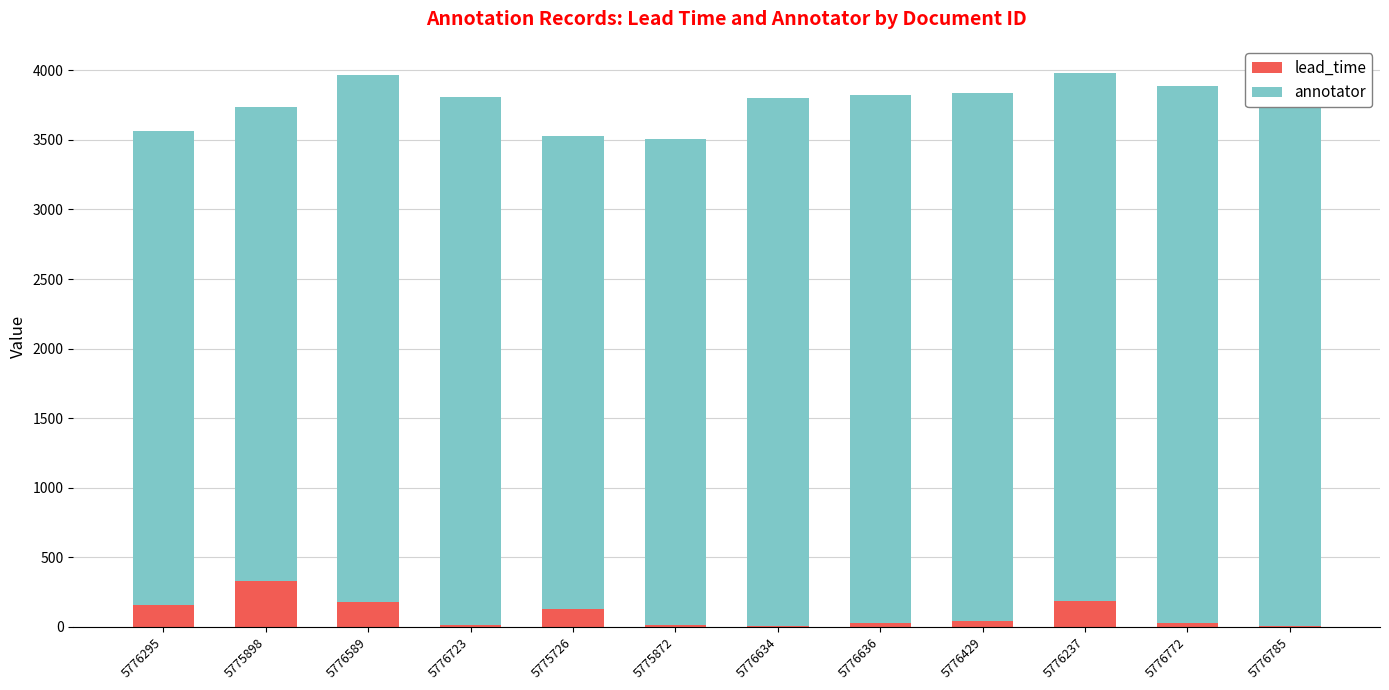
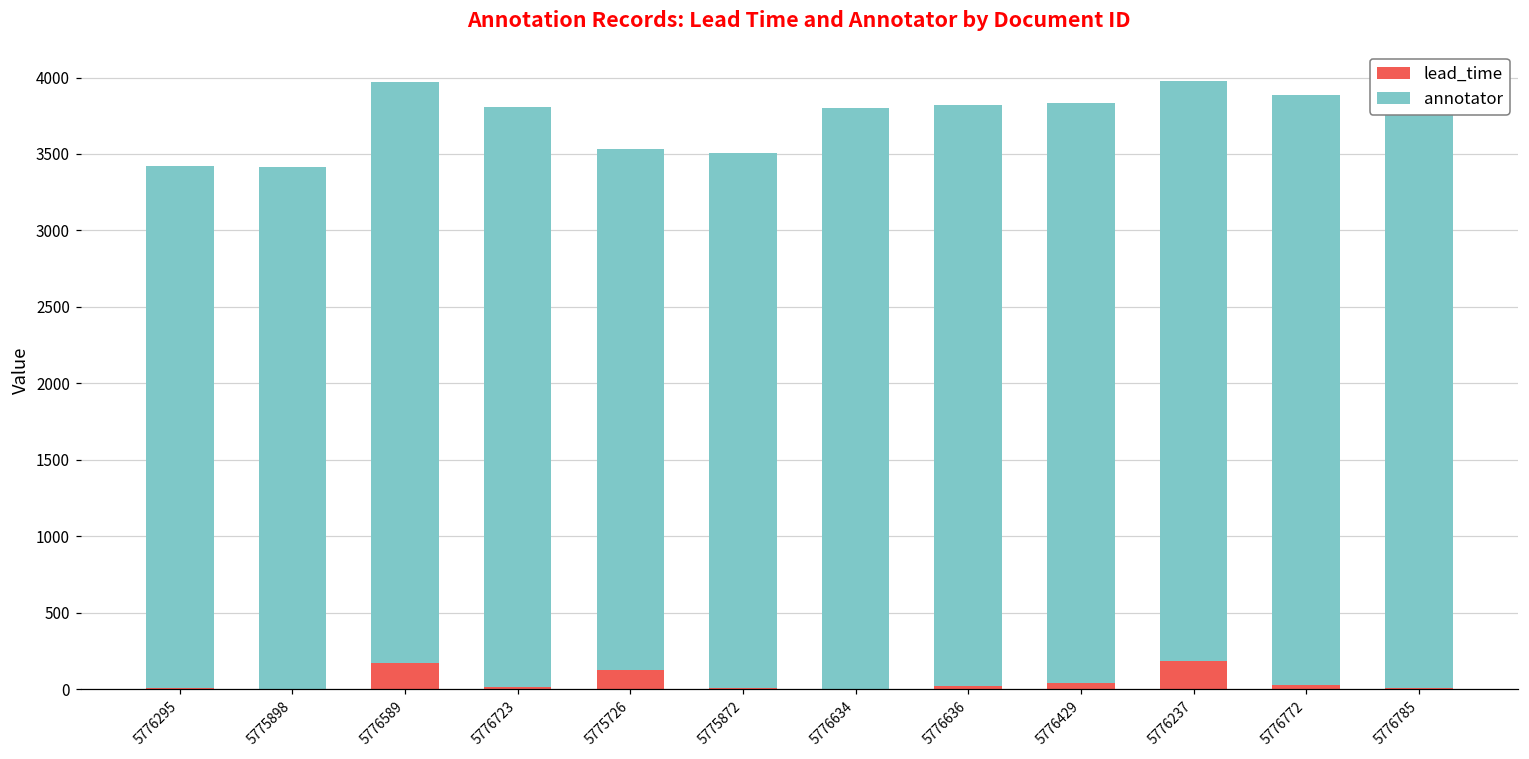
lead_time, 5776295: 160 -> 10
lead_time, 5775898: 330 -> 0
